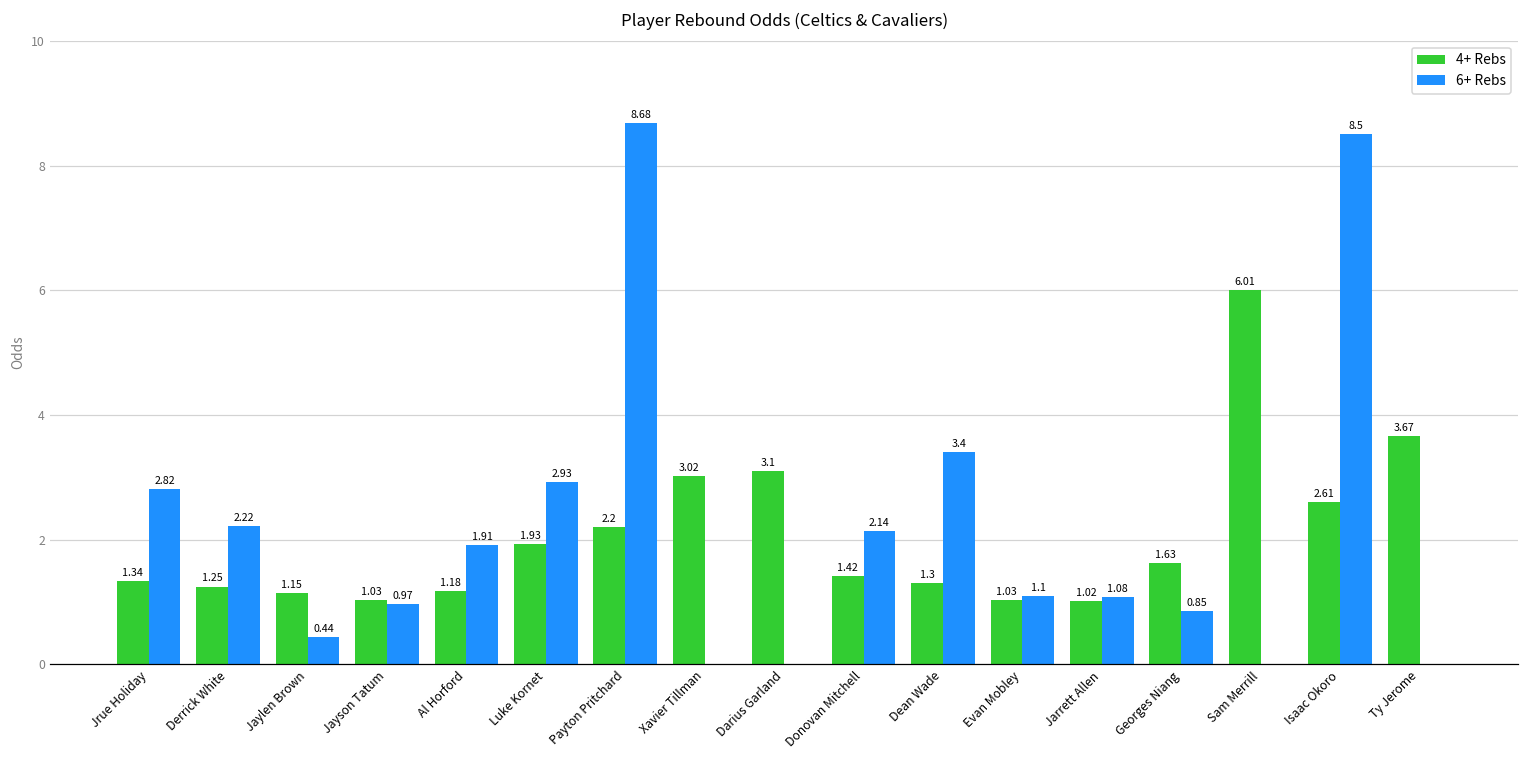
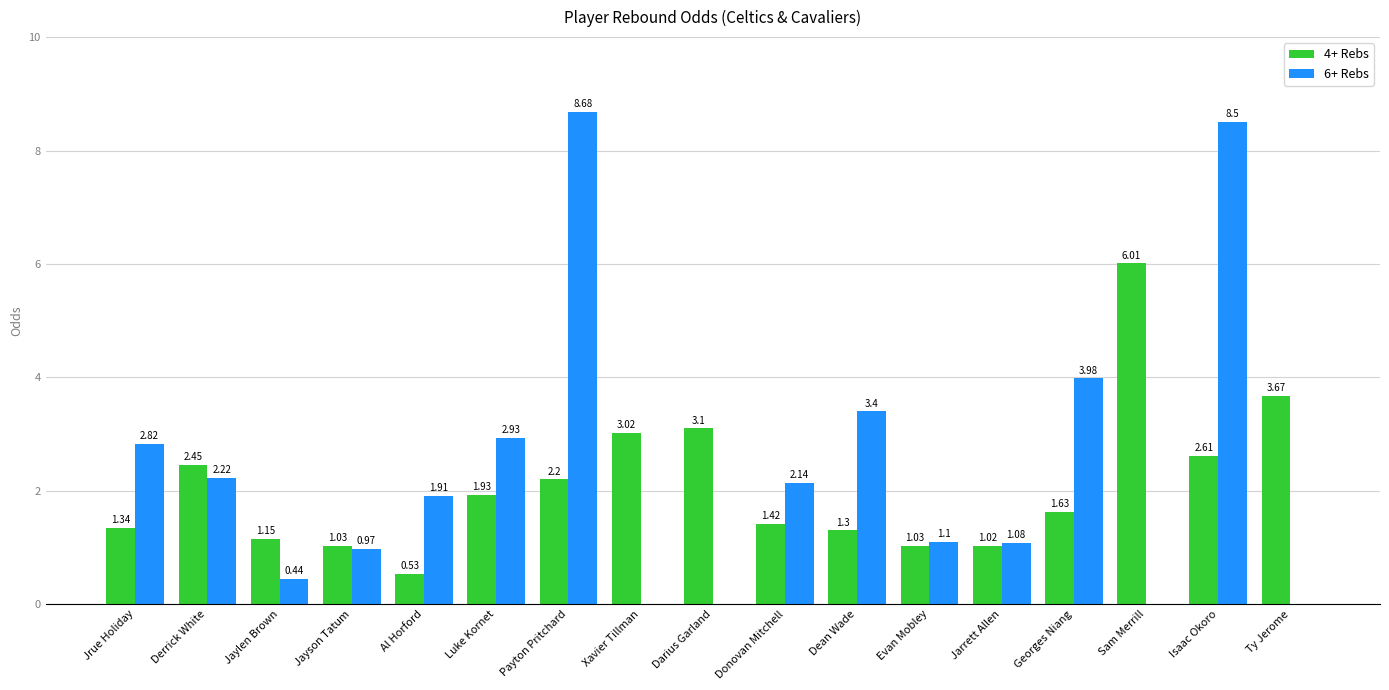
4+ Rebs, Derrick White: 1.25 -> 2.45
4+ Rebs, Al Horford: 1.18 -> 0.53
6+ Rebs, Georges Niang: 0.85 -> 3.98
